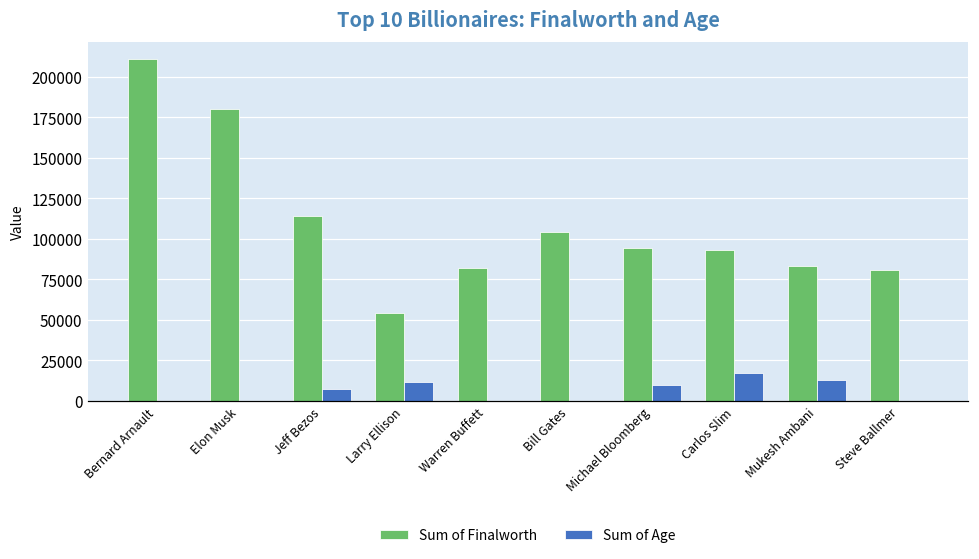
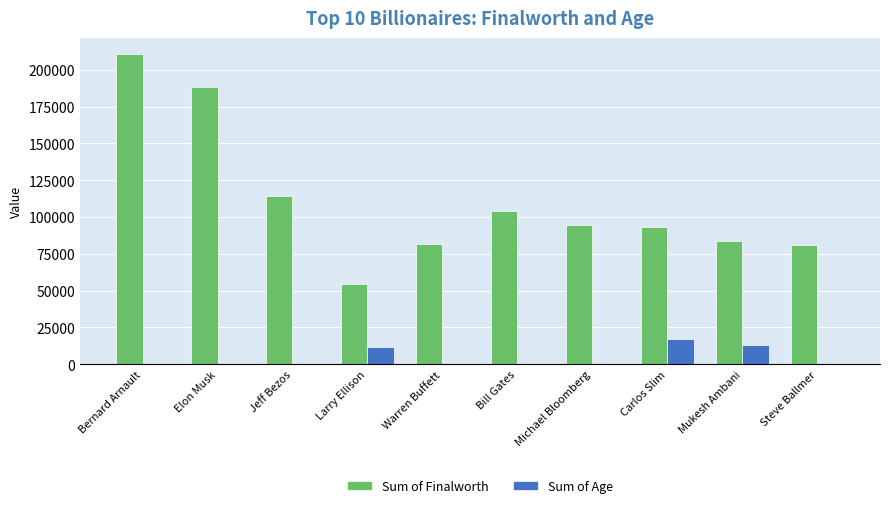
Sum of Finalworth, Elon Musk: 180000 -> 188000
Sum of Age, Jeff Bezos: 7000 -> 0
Sum of Age, Michael Bloomberg: 10000 -> 0
